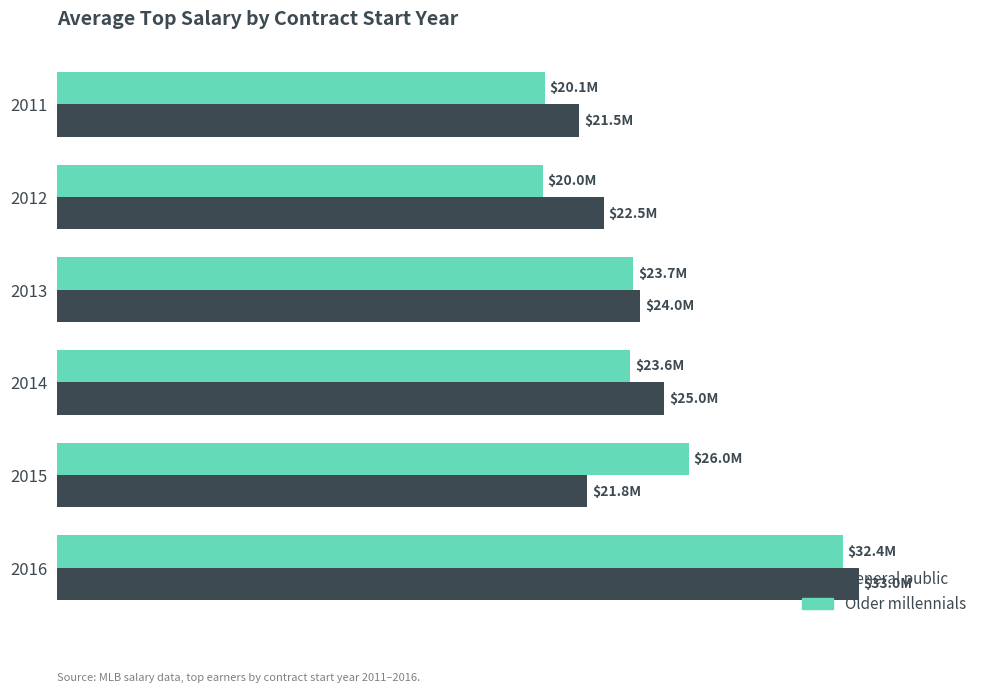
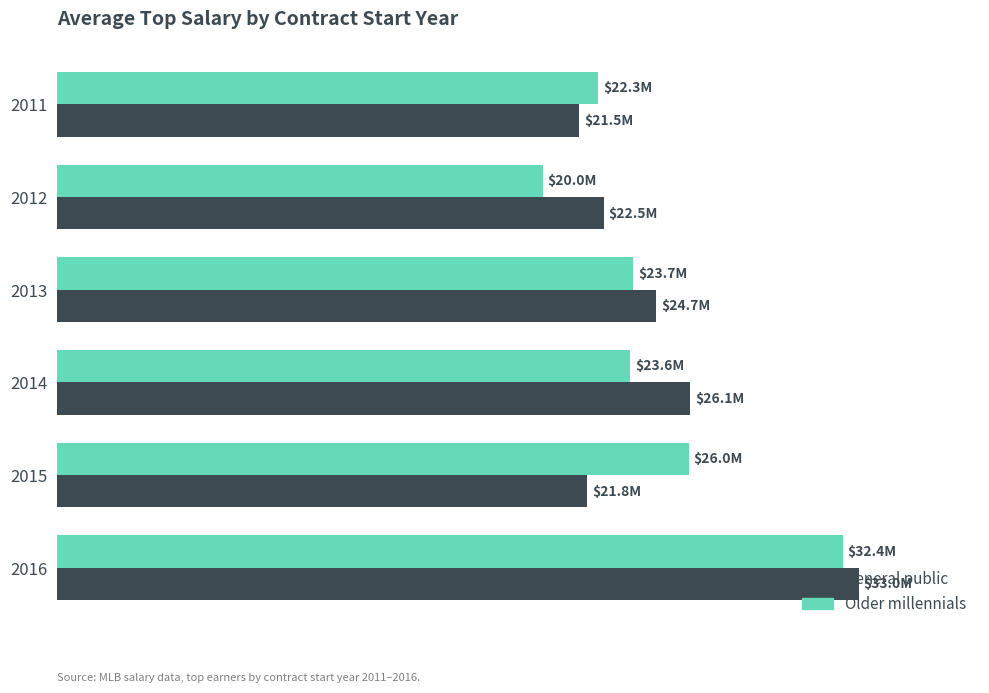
Older millennials, 2011: $20.1M -> $22.3M
General public, 2013: $24.0M -> $24.7M
General public, 2014: $25.0M -> $26.1M
